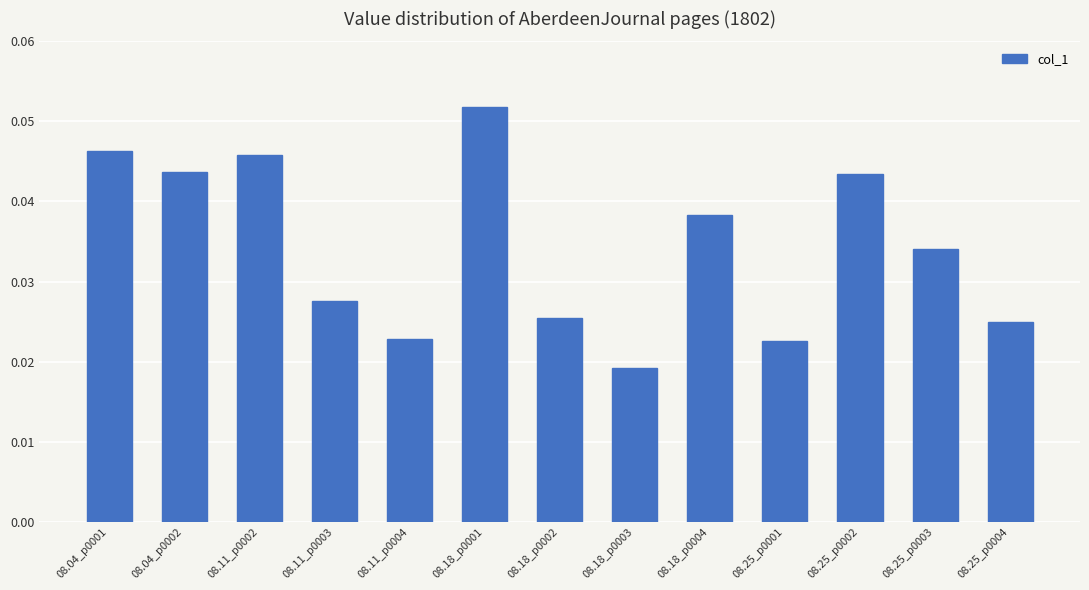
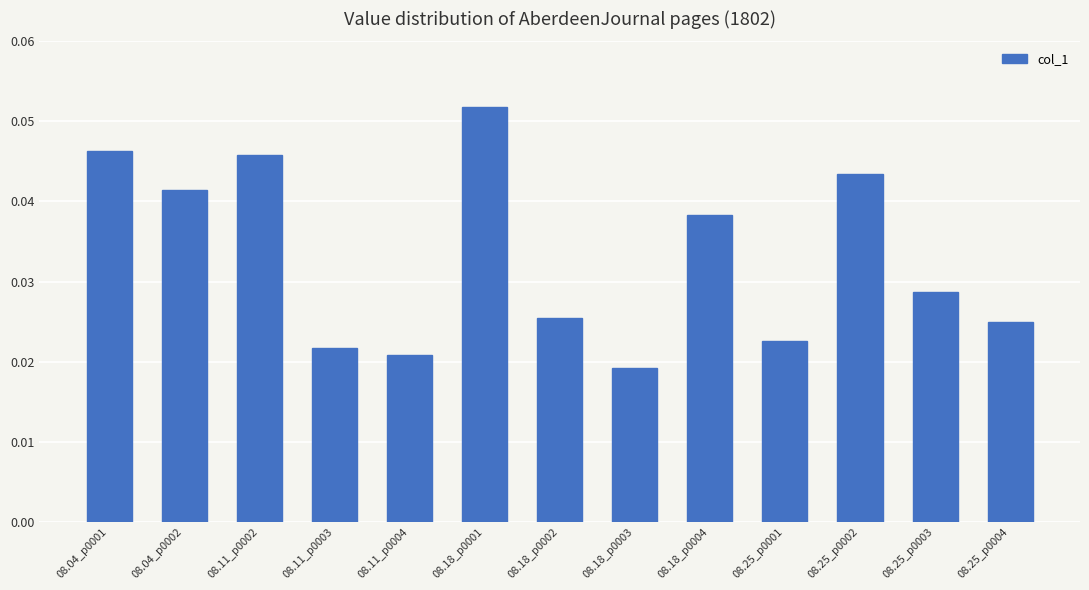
08.04_p0002: 0.044 -> 0.041
08.11_p0003: 0.028 -> 0.022
08.11_p0004: 0.023 -> 0.021
08.25_p0003: 0.034 -> 0.029
